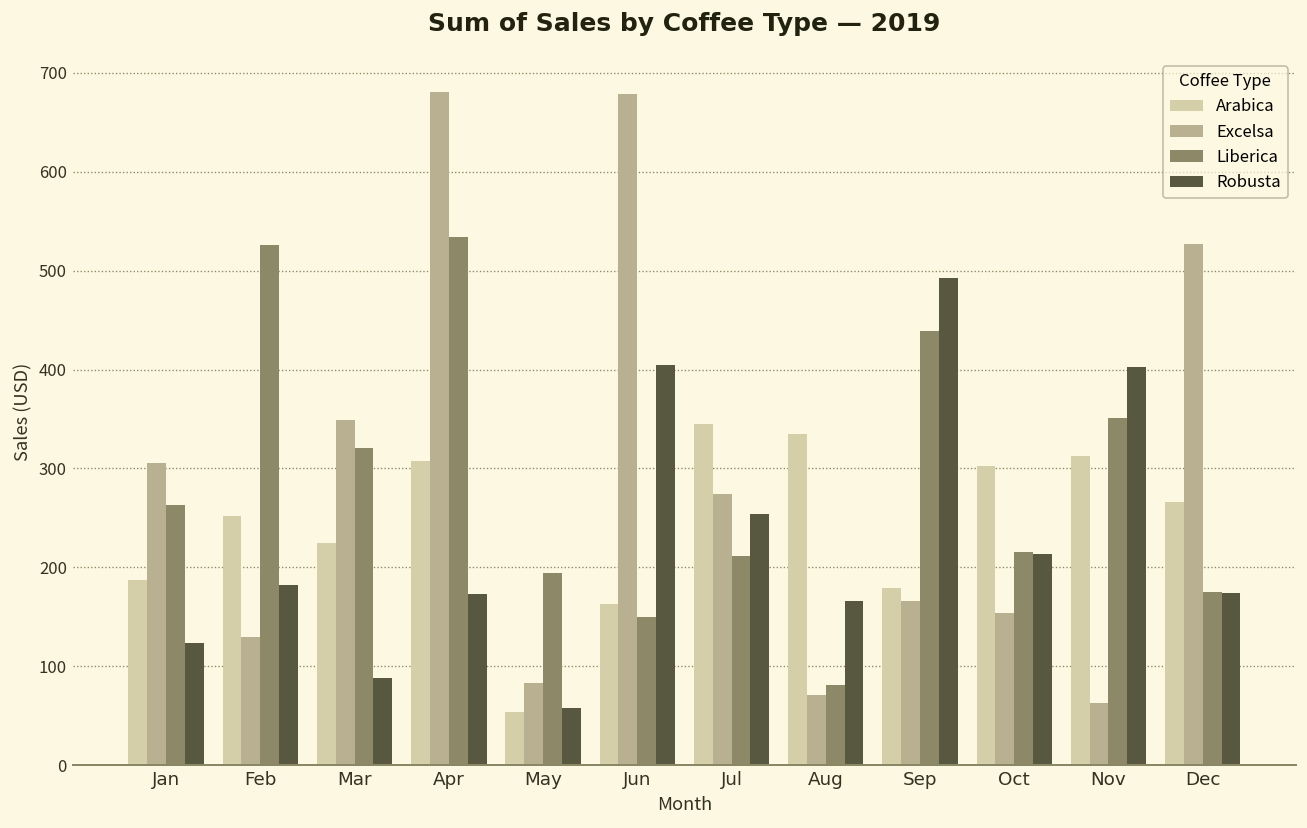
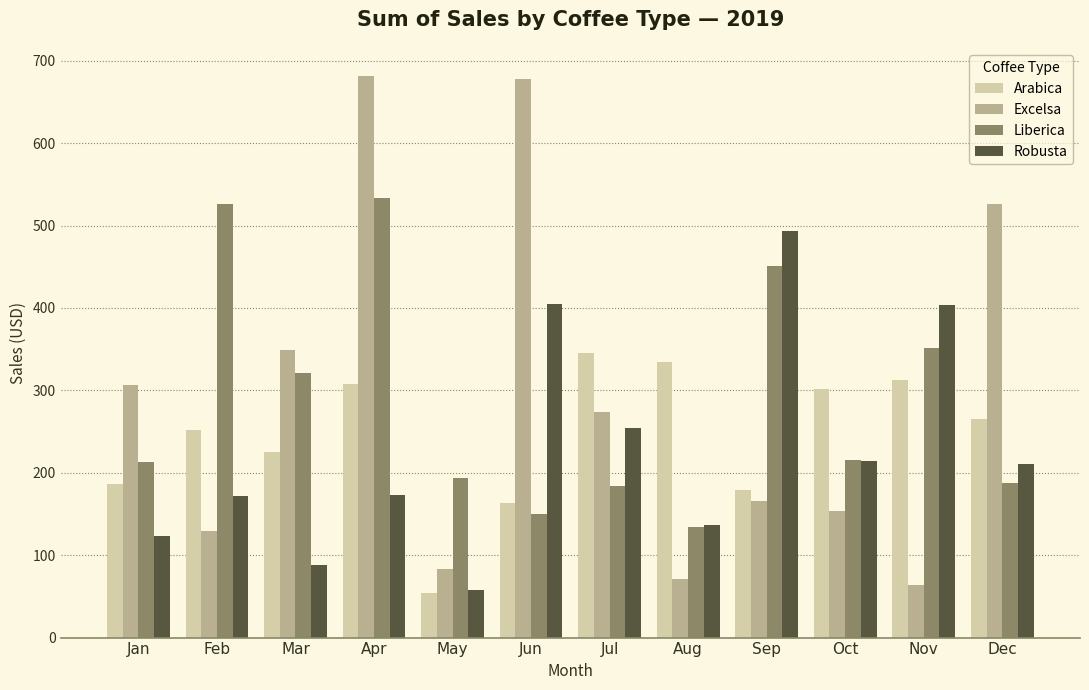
Liberica, Jan: 260 -> 210
Robusta, Feb: 180 -> 170
Liberica, Jul: 210 -> 180
Liberica, Aug: 80 -> 130
Robusta, Aug: 170 -> 140
Liberica, Sep: 440 -> 450
Liberica, Dec: 180 -> 190
Robusta, Dec: 170 -> 210
